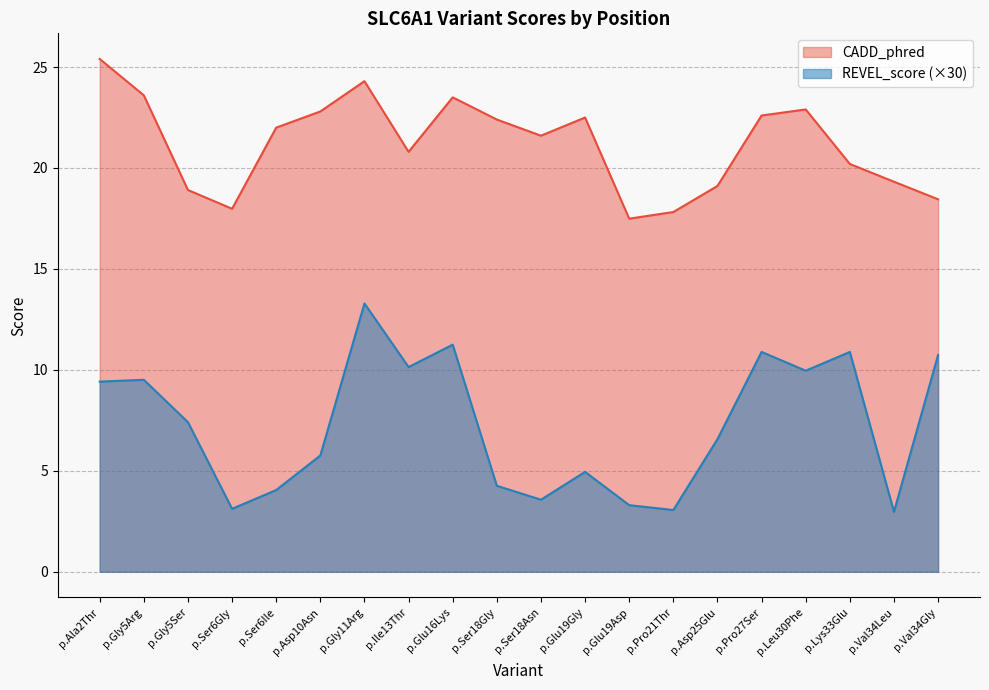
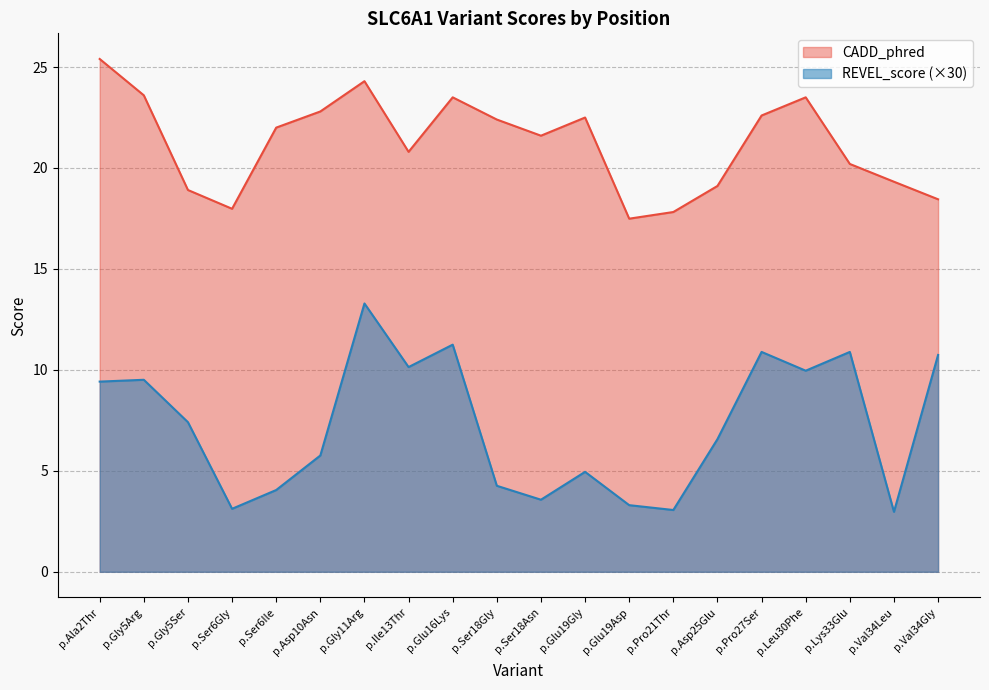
CADD_phred, p.Leu30Phe: 22.9 -> 23.5
